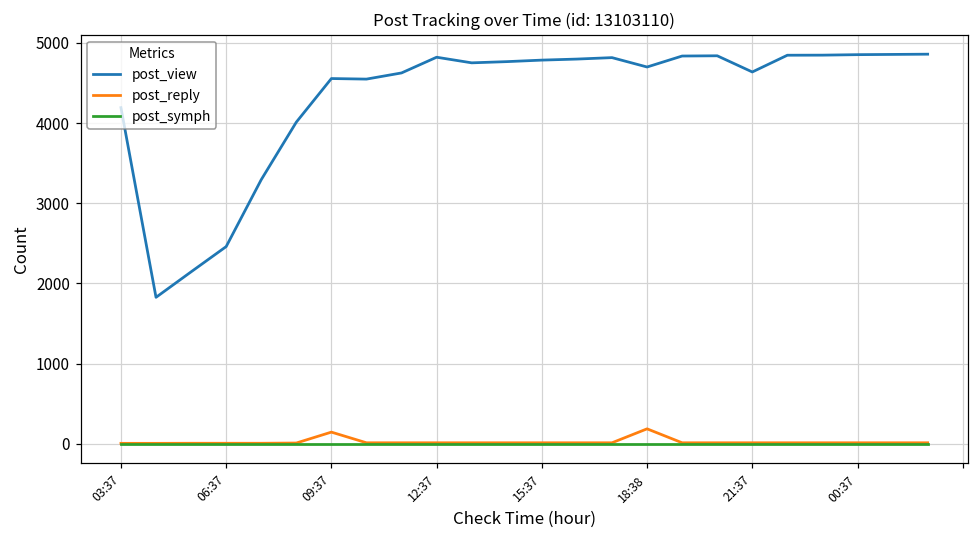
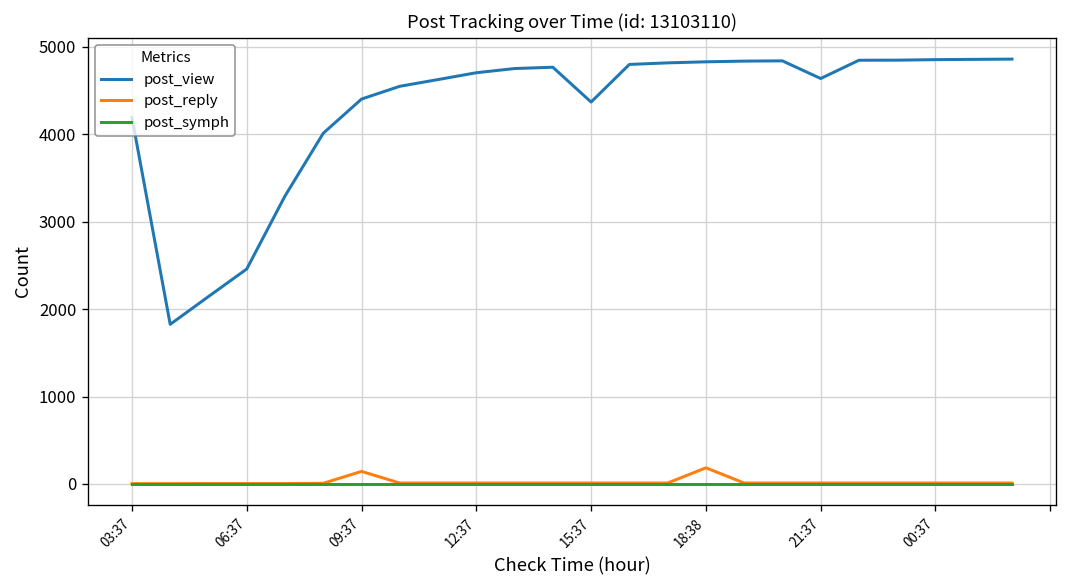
post_view, 09:37: 4600 -> 4400
post_view, 12:37: 4800 -> 4700
post_view, 15:37: 4800 -> 4400
post_view, 18:38: 4700 -> 4800
